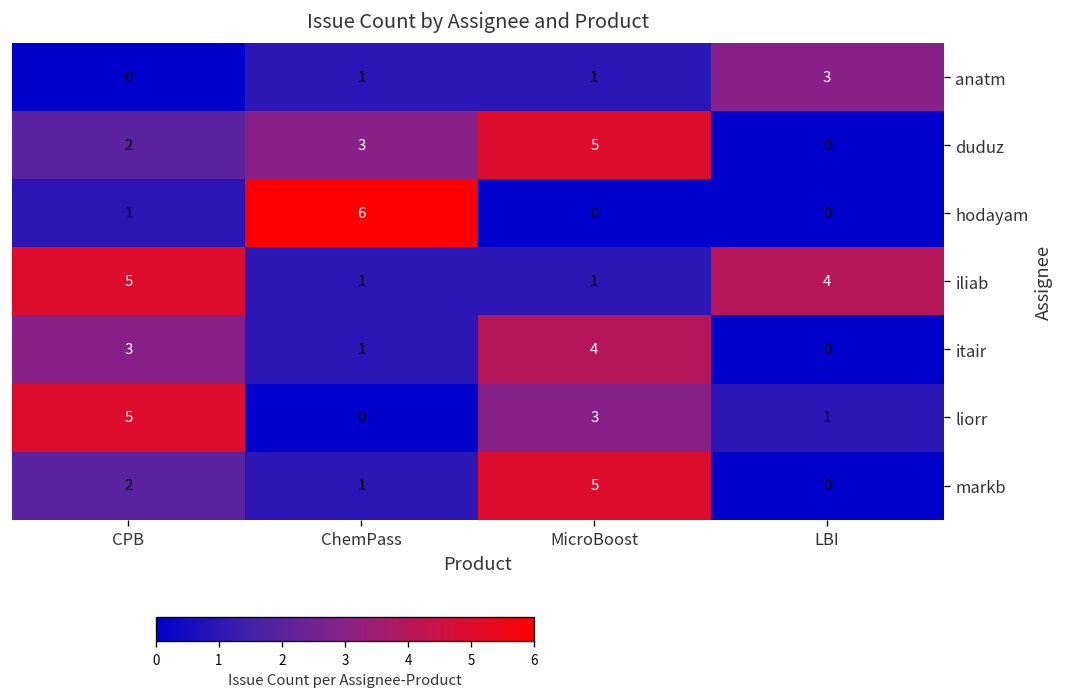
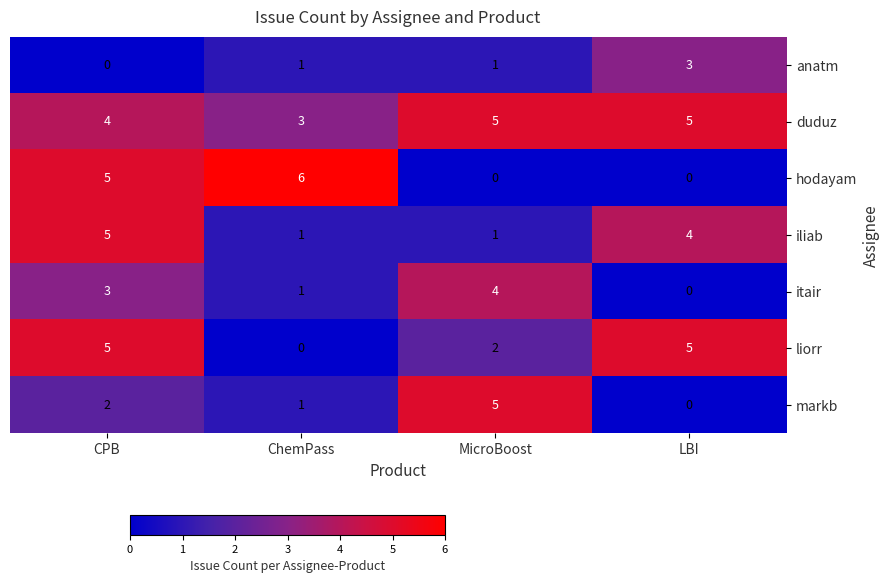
duduz, CPB: 2 -> 4
duduz, LBI: 0 -> 5
hodayam, CPB: 1 -> 5
liorr, MicroBoost: 3 -> 2
liorr, LBI: 1 -> 5
